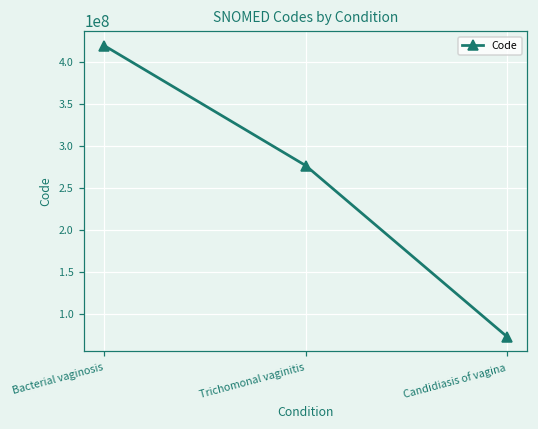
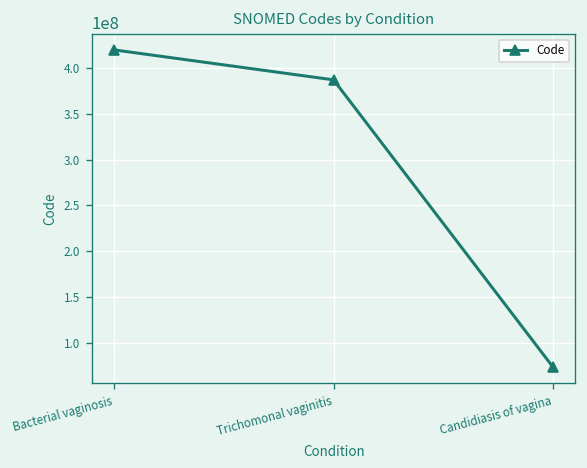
Trichomonal vaginitis: 280000000 -> 390000000
